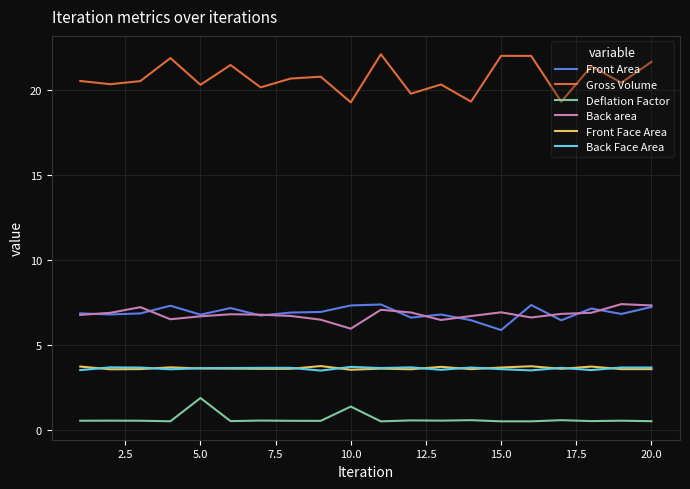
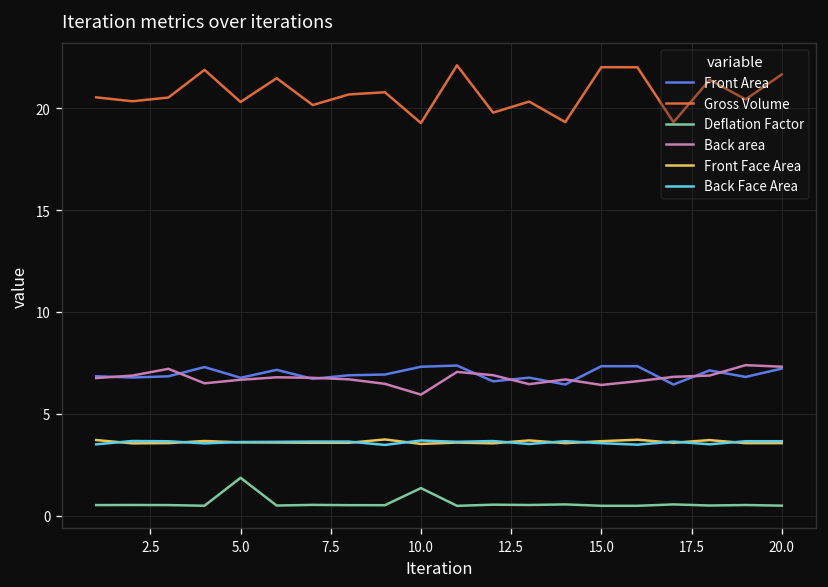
Front Area, 15.0: 5.9 -> 7.3
Back area, 15.0: 6.9 -> 6.4
